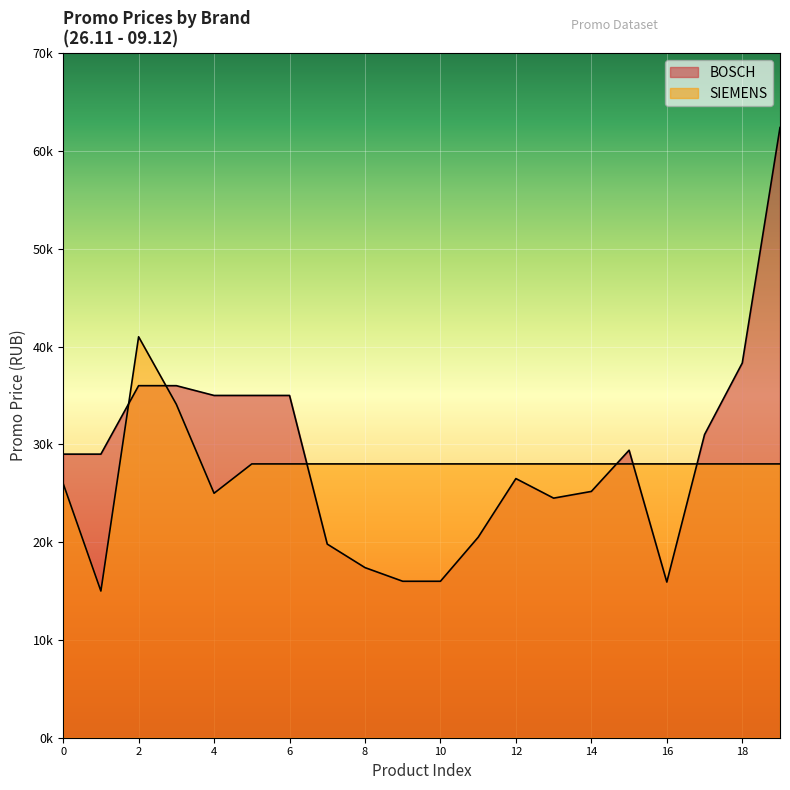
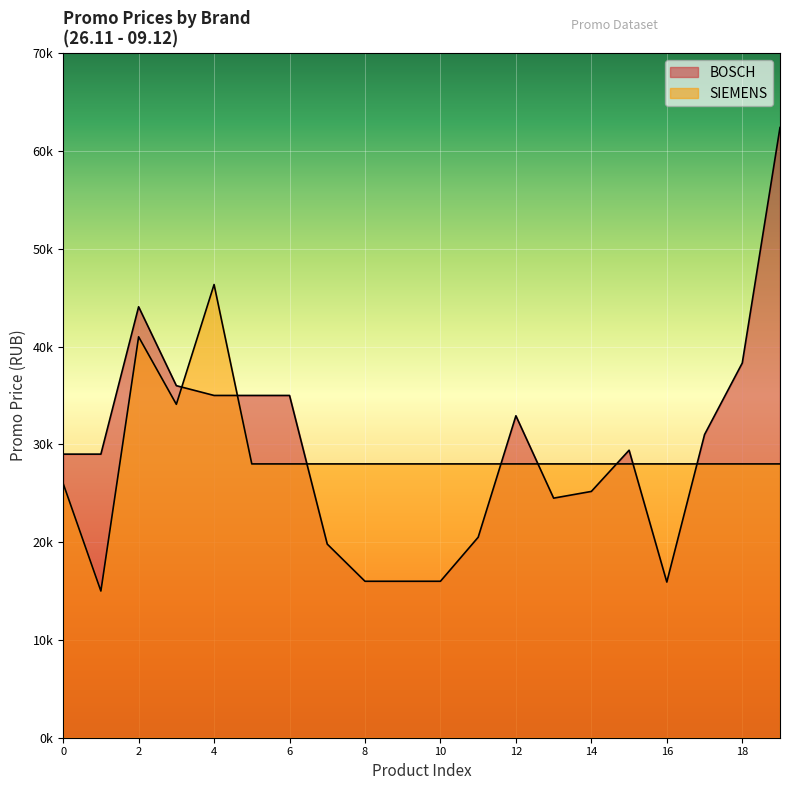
BOSCH, 2: 36000 -> 44000
SIEMENS, 4: 25000 -> 46000
BOSCH, 8: 17000 -> 16000
BOSCH, 12: 26000 -> 33000
